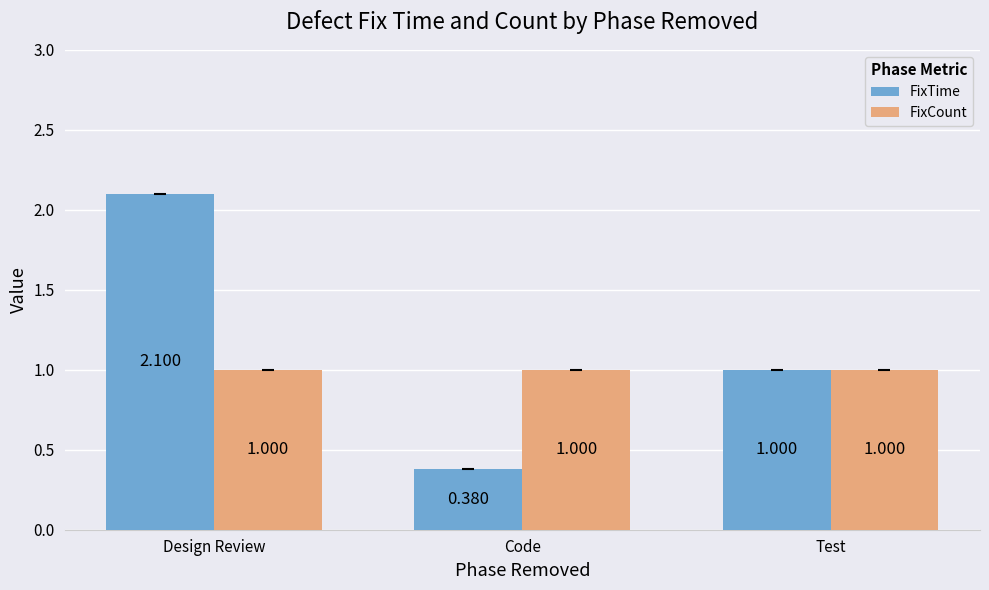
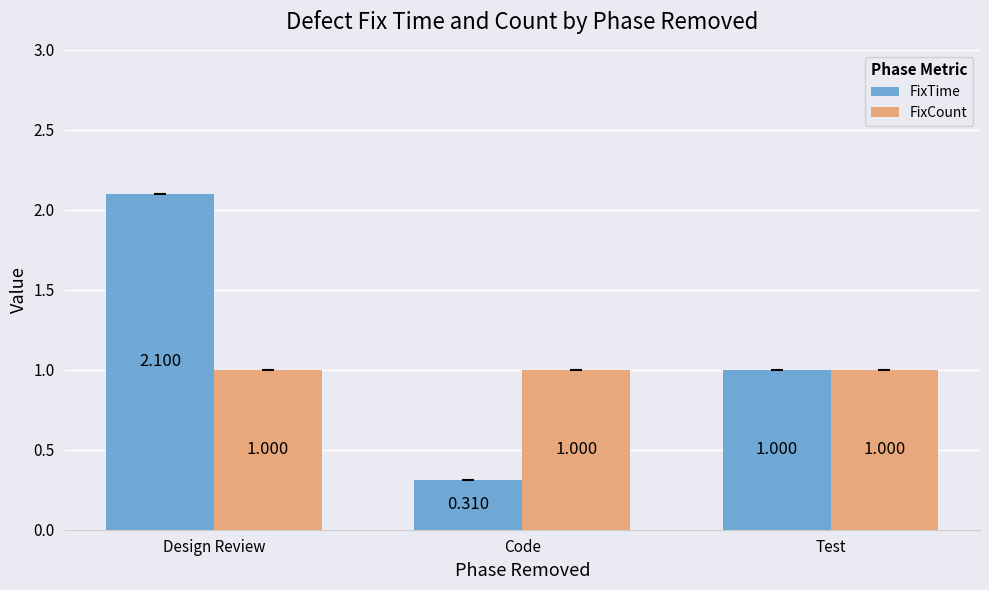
FixTime, Code: 0.380 -> 0.310
